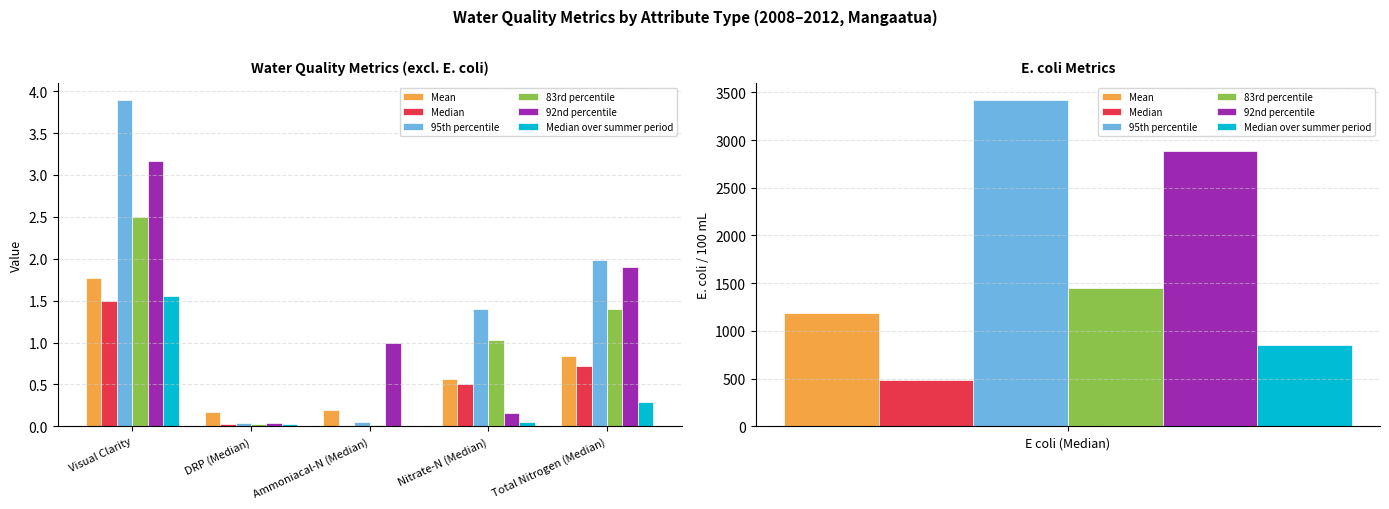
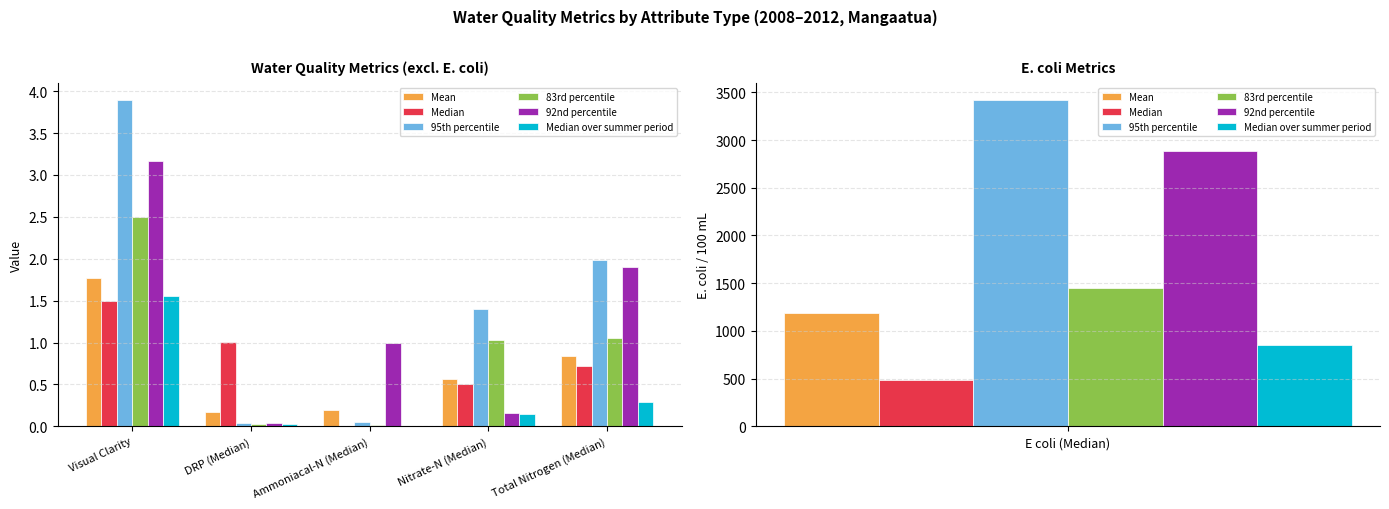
Water Quality Metrics (excl. E. coli), Median, DRP (Median): 0.0 -> 1.0
Water Quality Metrics (excl. E. coli), Median over summer period, Nitrate-N (Median): 0.0 -> 0.1
Water Quality Metrics (excl. E. coli), 83rd percentile, Total Nitrogen (Median): 1.4 -> 1.1
